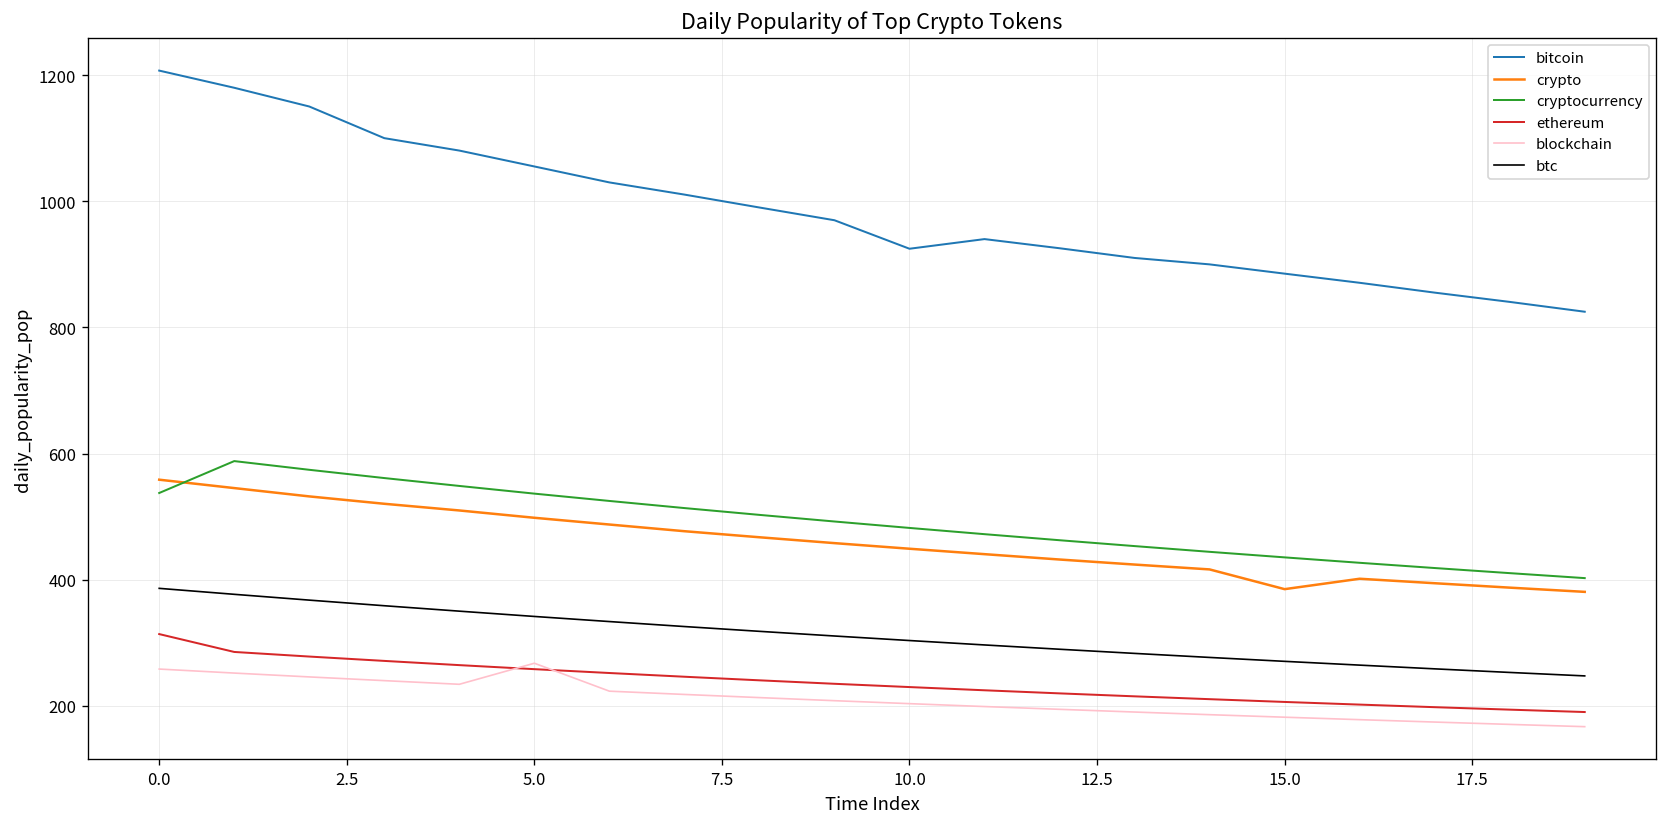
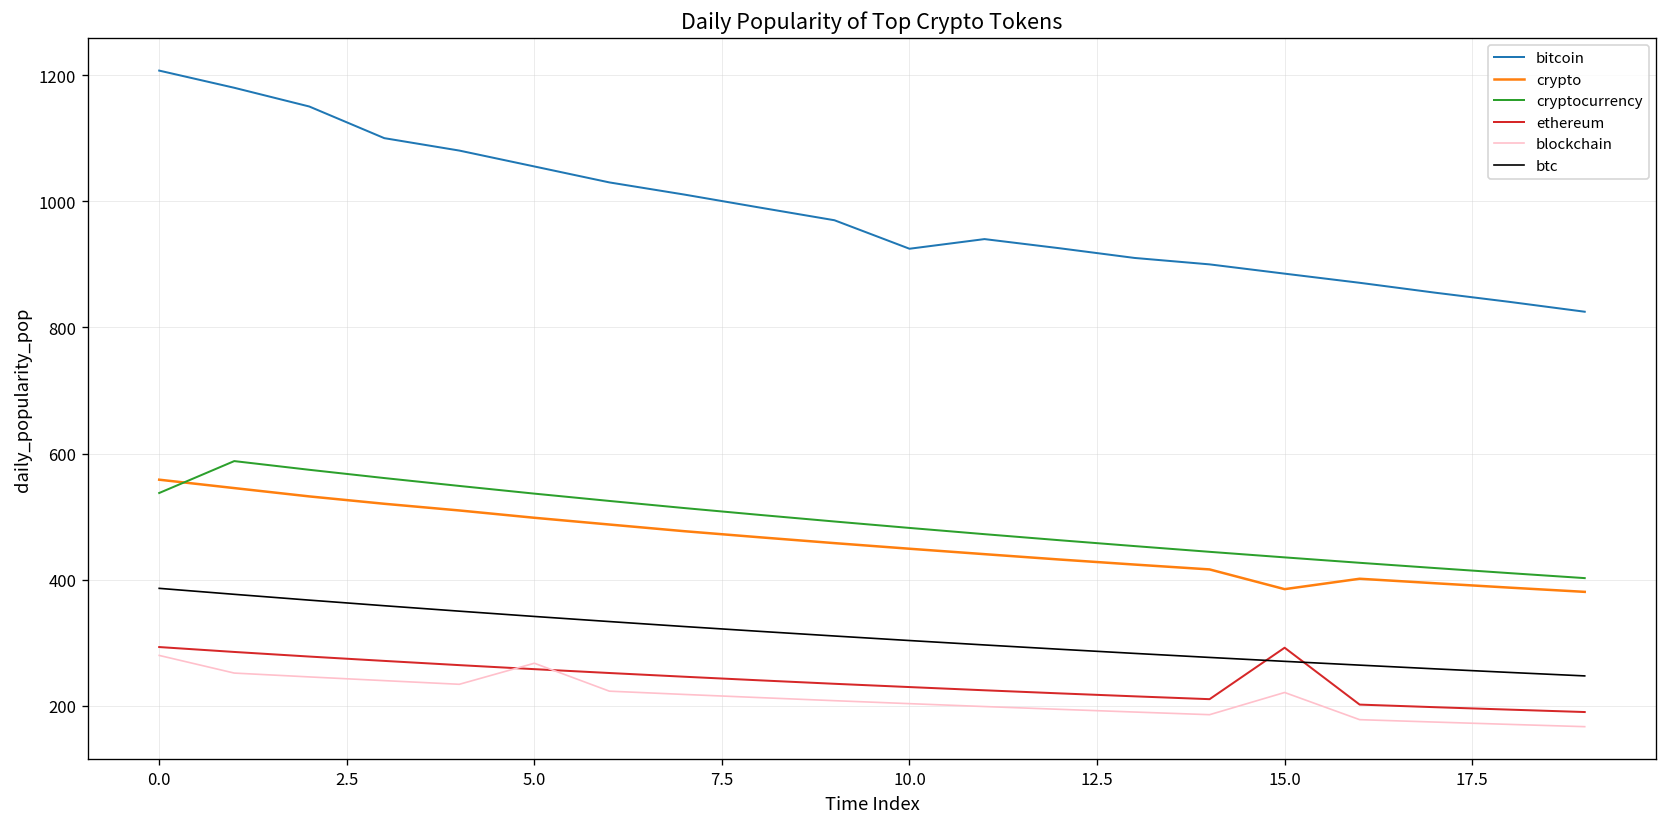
ethereum, 0.0: 310 -> 290
blockchain, 0.0: 260 -> 280
ethereum, 15.0: 210 -> 290
blockchain, 15.0: 180 -> 220
